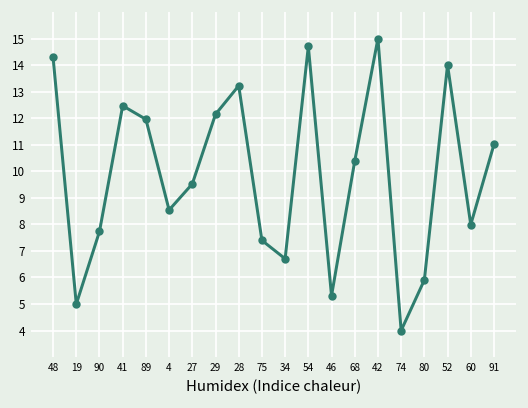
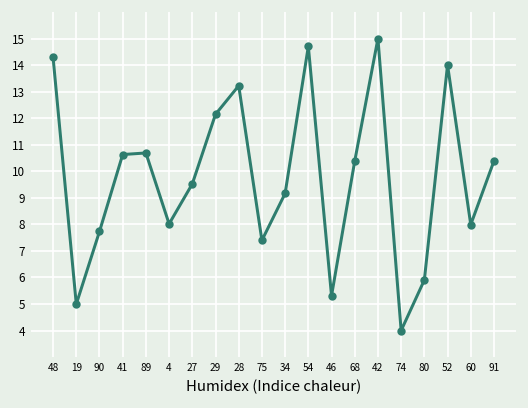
41: 12.5 -> 10.6
89: 12.0 -> 10.7
4: 8.5 -> 8.0
34: 6.7 -> 9.2
91: 11.0 -> 10.4
